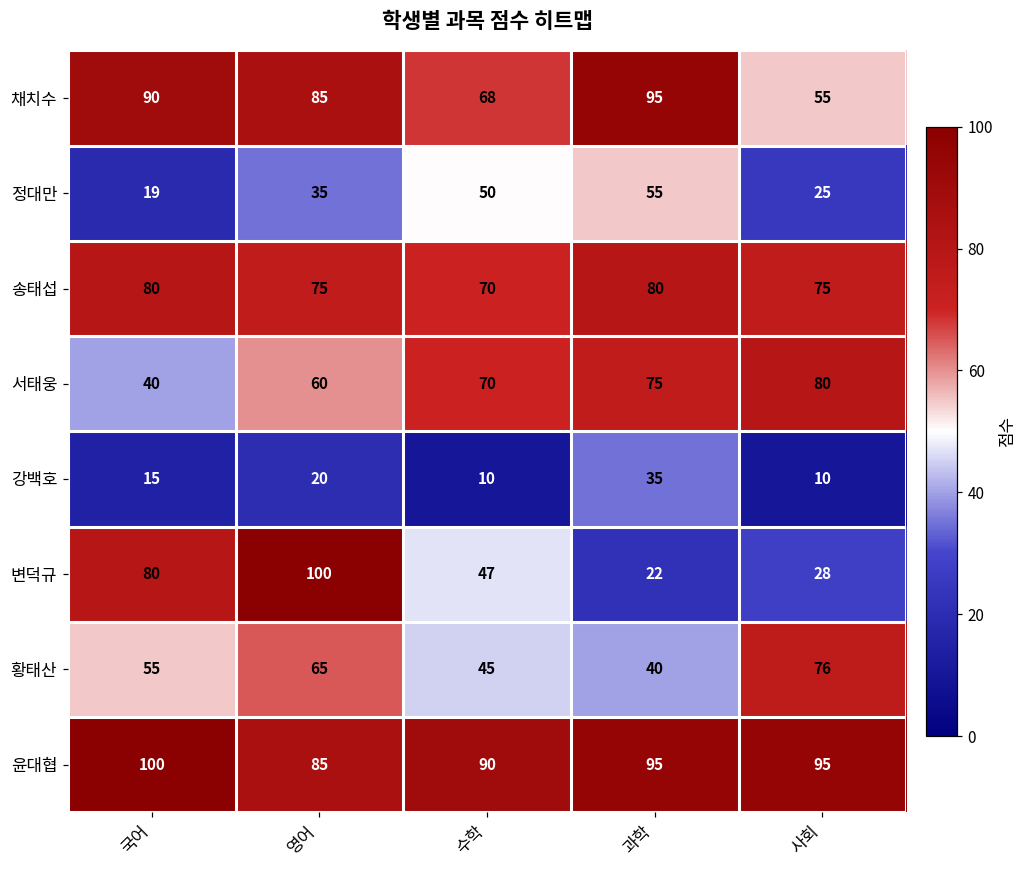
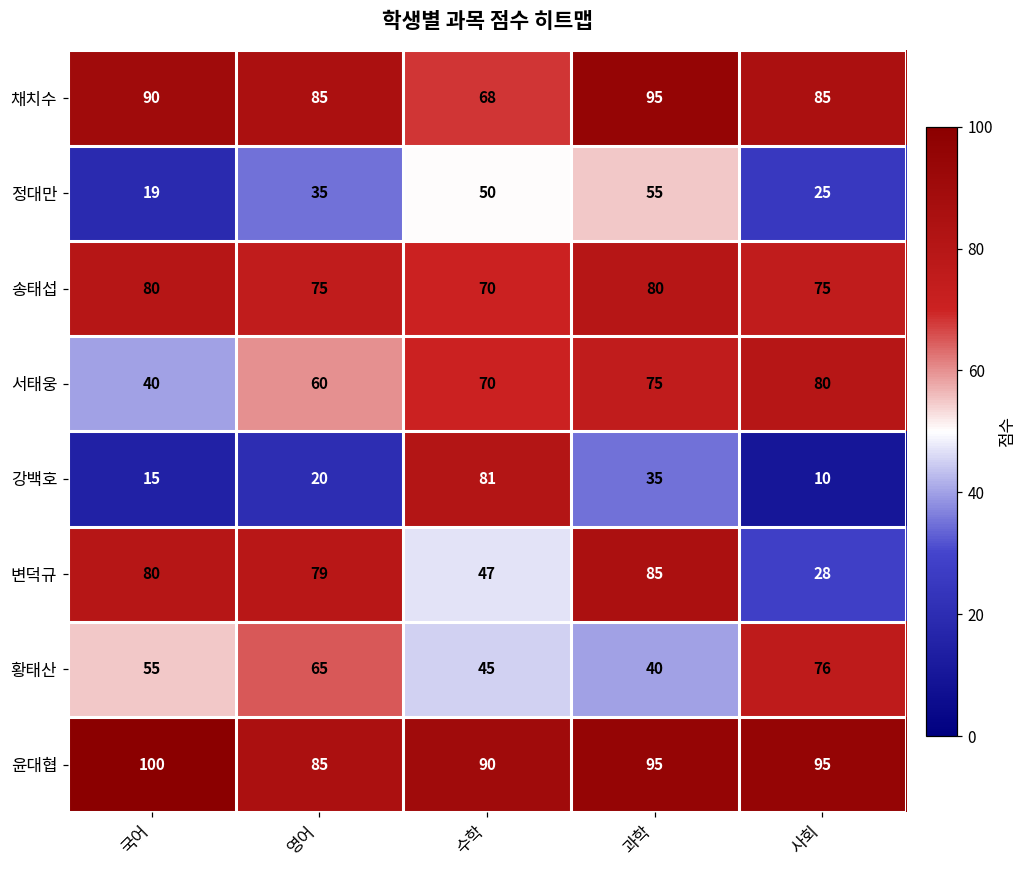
채치수, 사회: 55 -> 85
강백호, 수학: 10 -> 81
변덕규, 영어: 100 -> 79
변덕규, 과학: 22 -> 85
